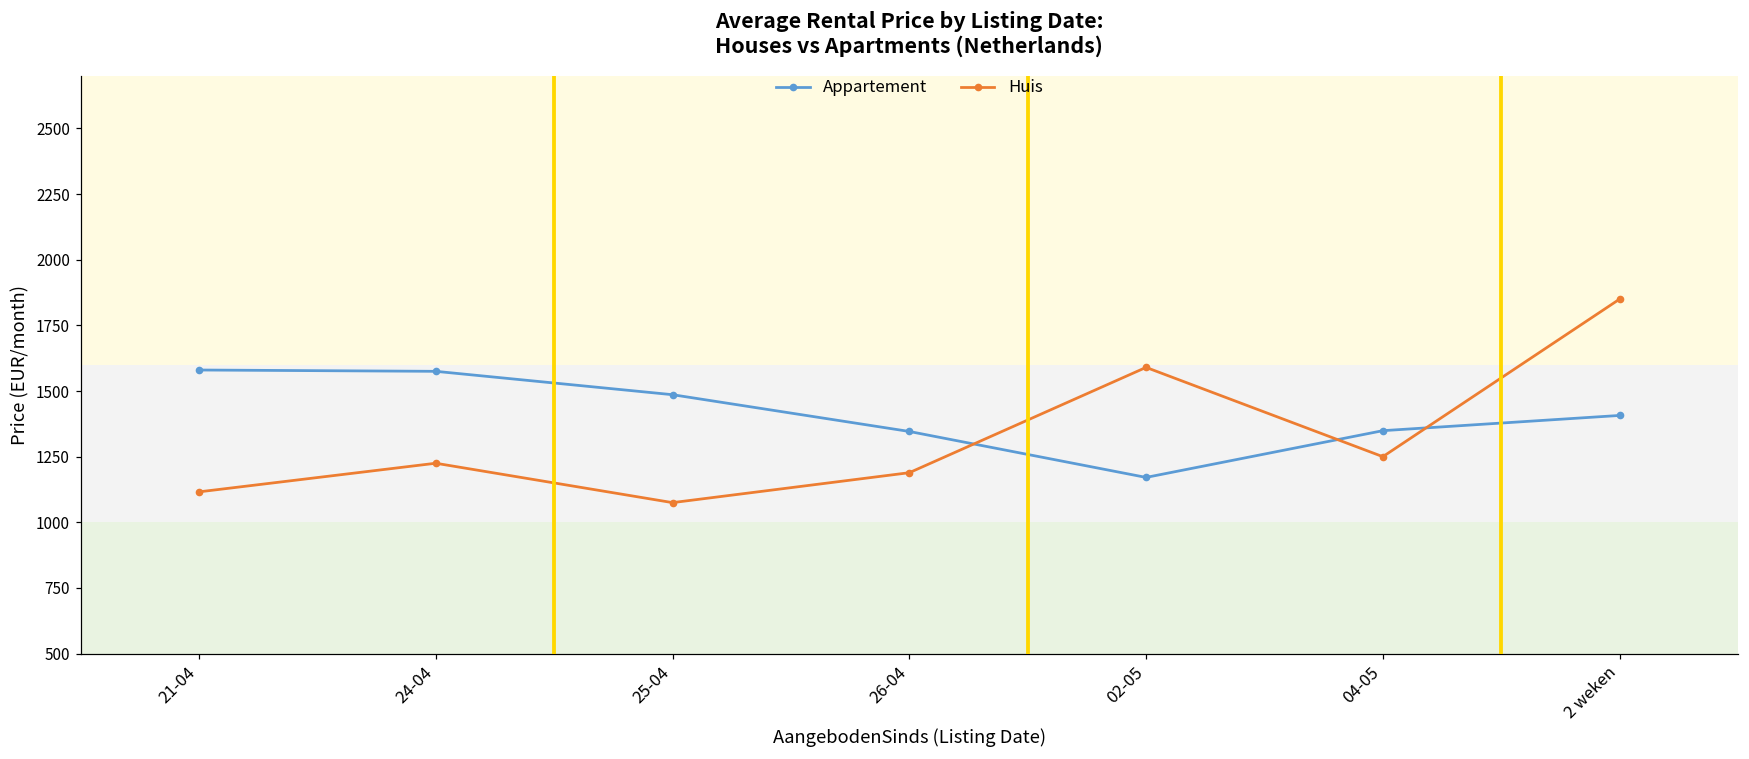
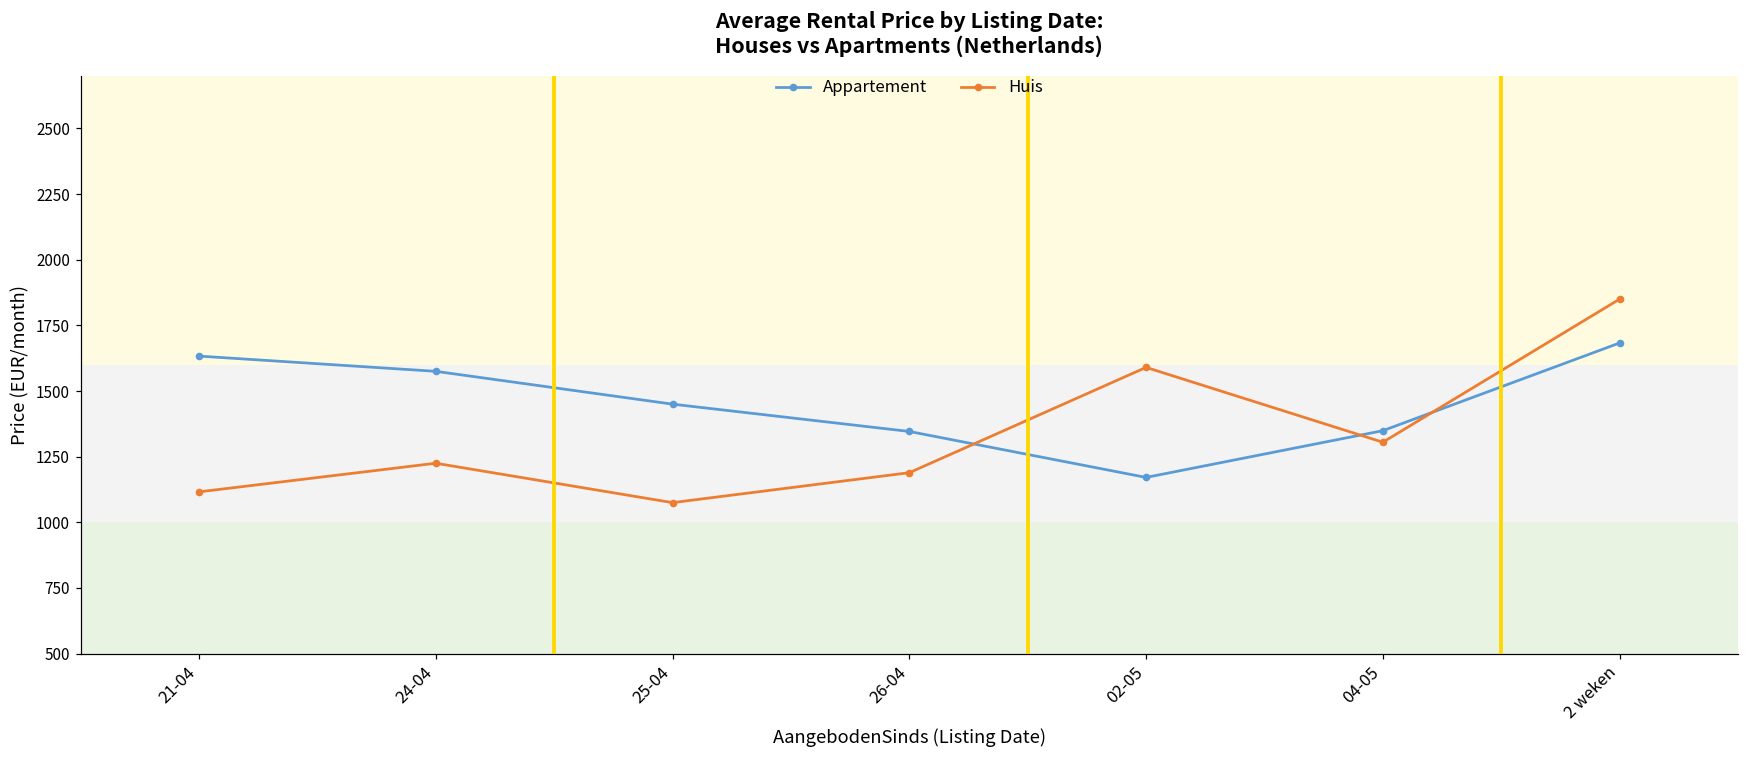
Appartement, 21-04: 1580 -> 1630
Appartement, 25-04: 1490 -> 1450
Huis, 04-05: 1250 -> 1310
Appartement, 2 weken: 1410 -> 1680
